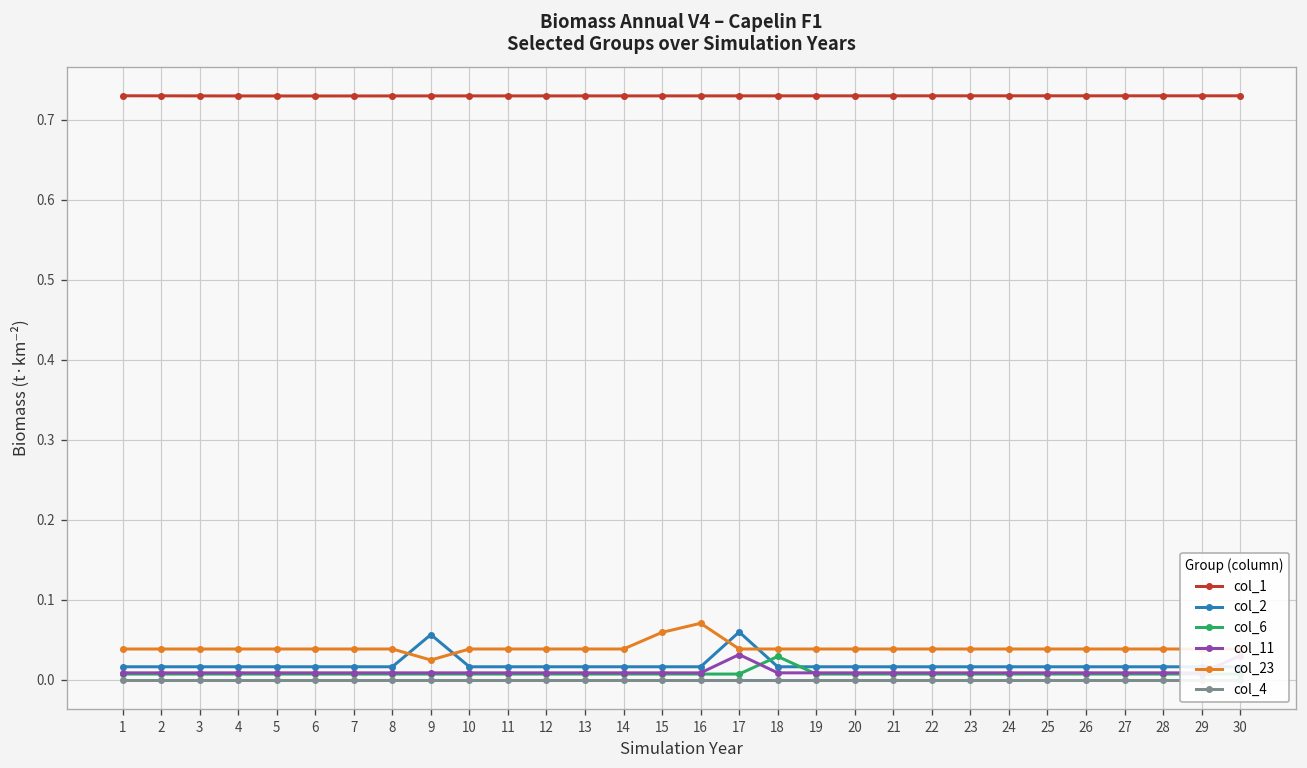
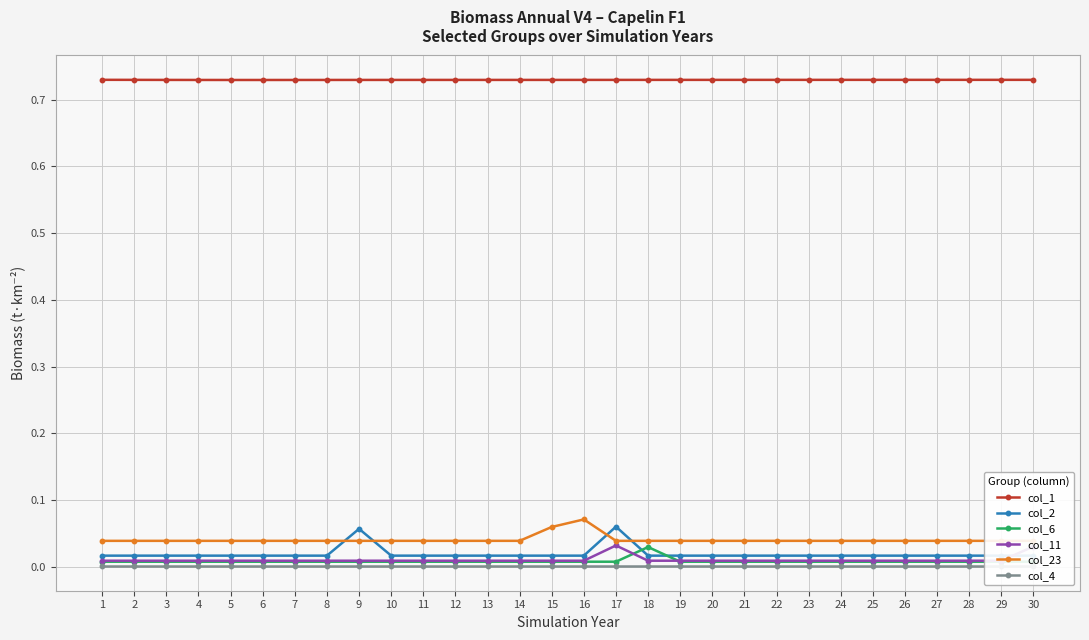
col_23, 9: 0.02 -> 0.04
